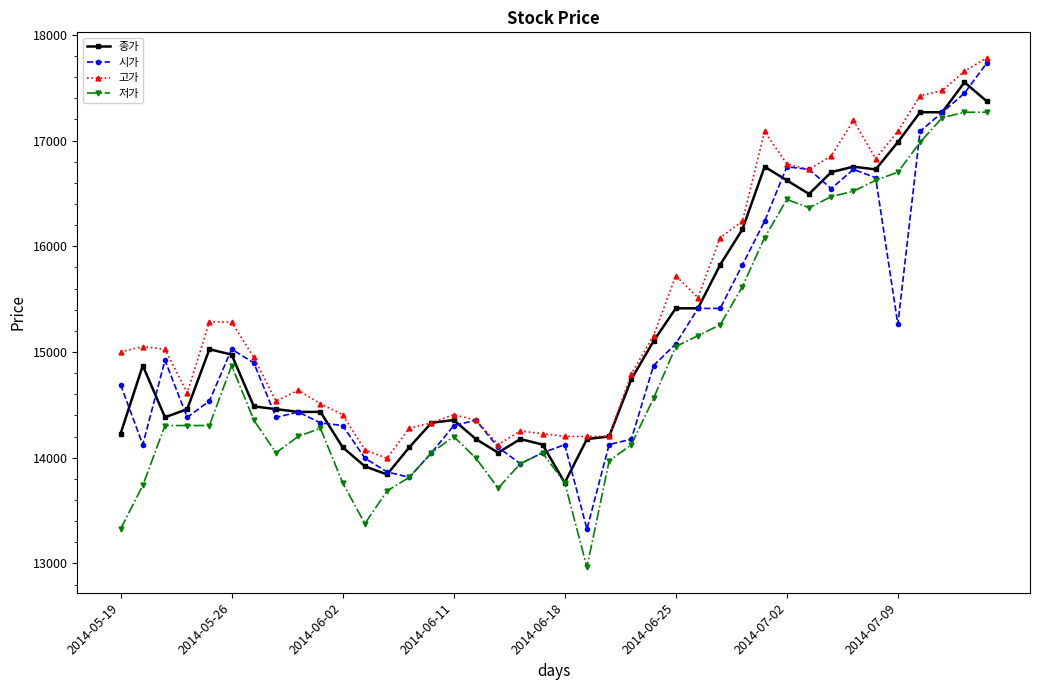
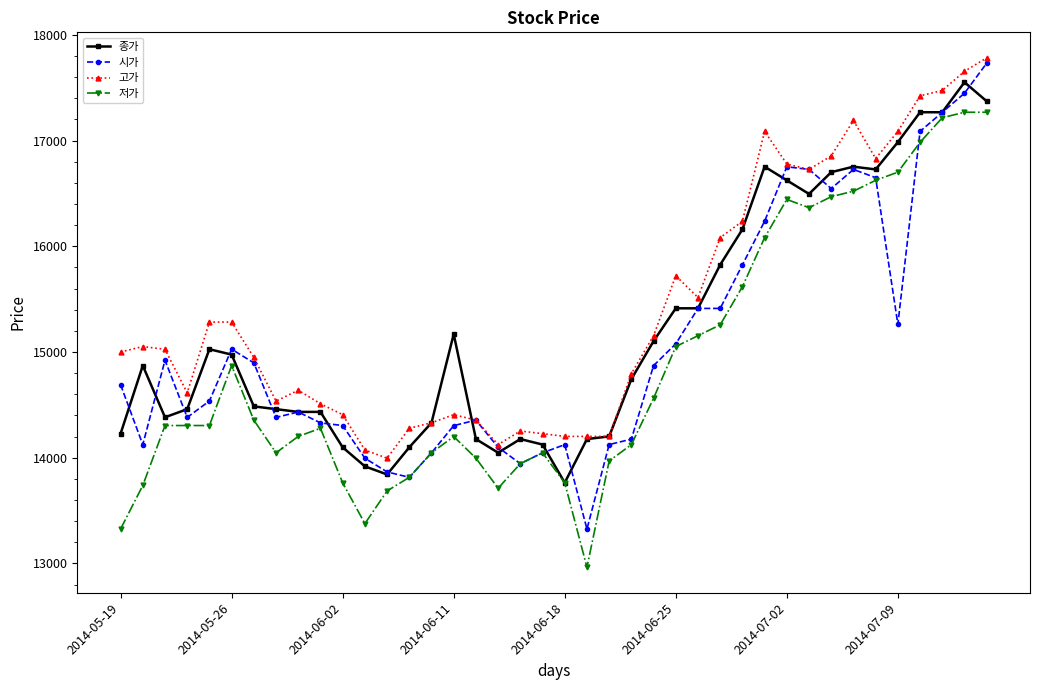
종가, 2014-06-11: 14360 -> 15170
